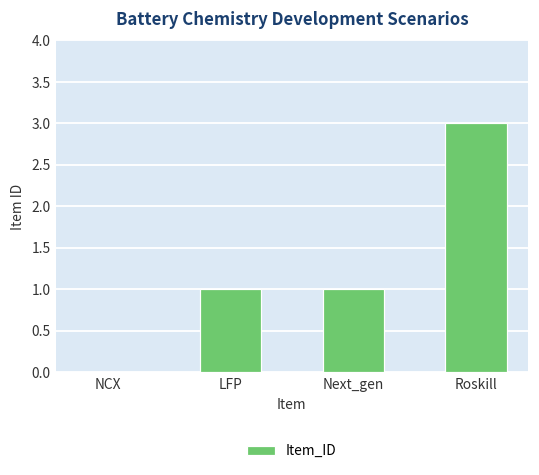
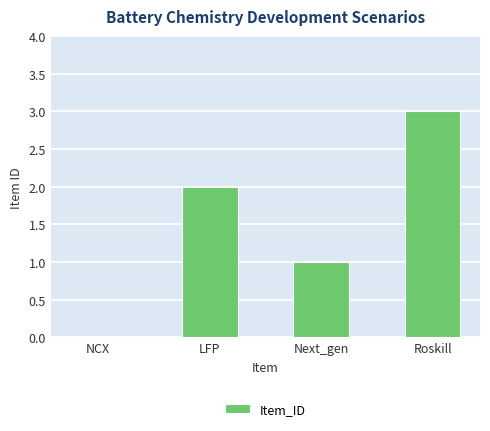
LFP: 1 -> 2
